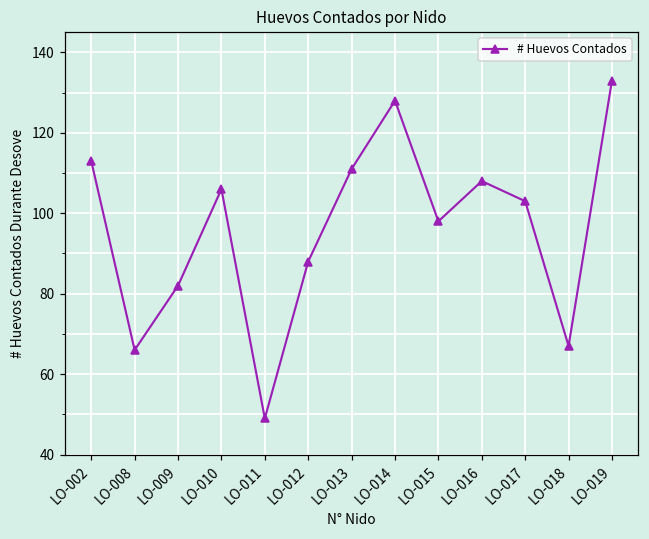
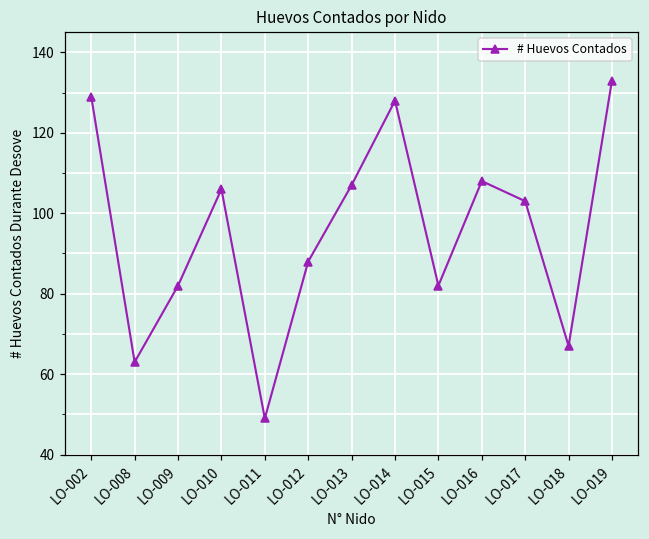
LO-002: 113 -> 129
LO-008: 66 -> 63
LO-013: 111 -> 107
LO-015: 98 -> 82
